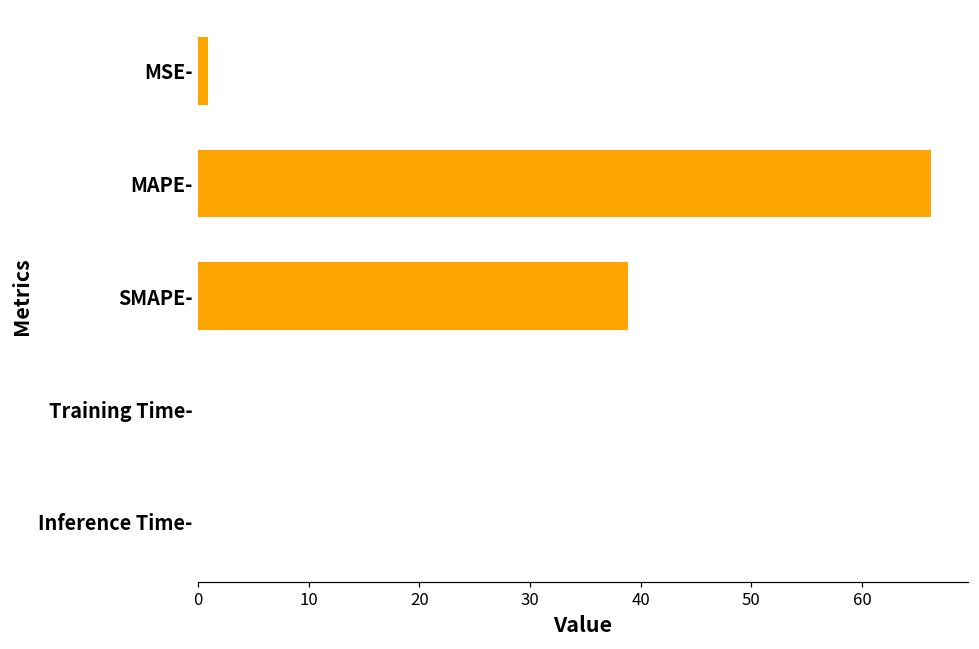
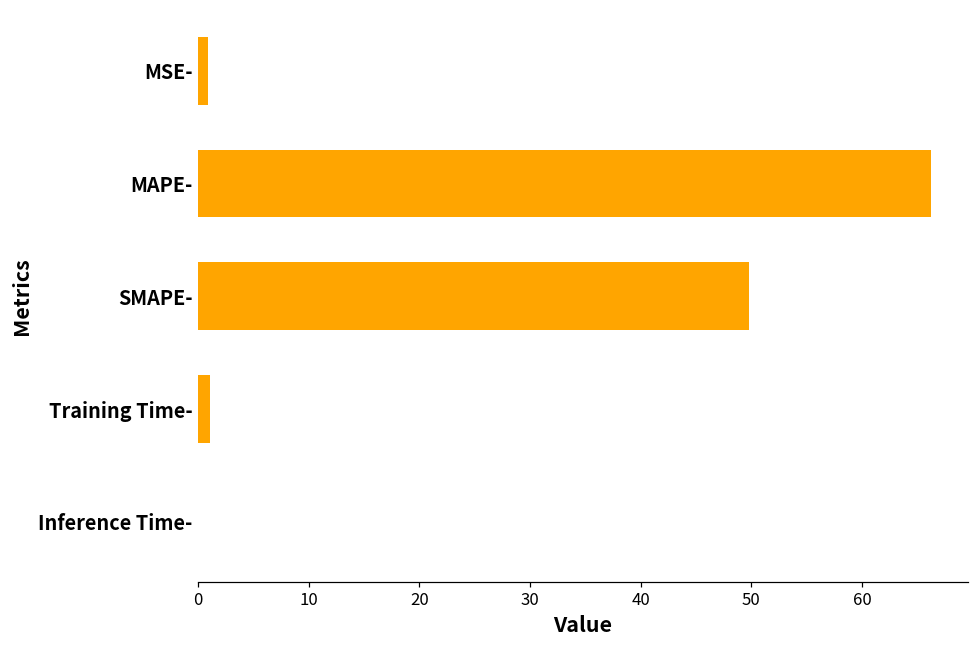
SMAPE-: 38.8 -> 49.8
Training Time-: 0.0 -> 1.1
